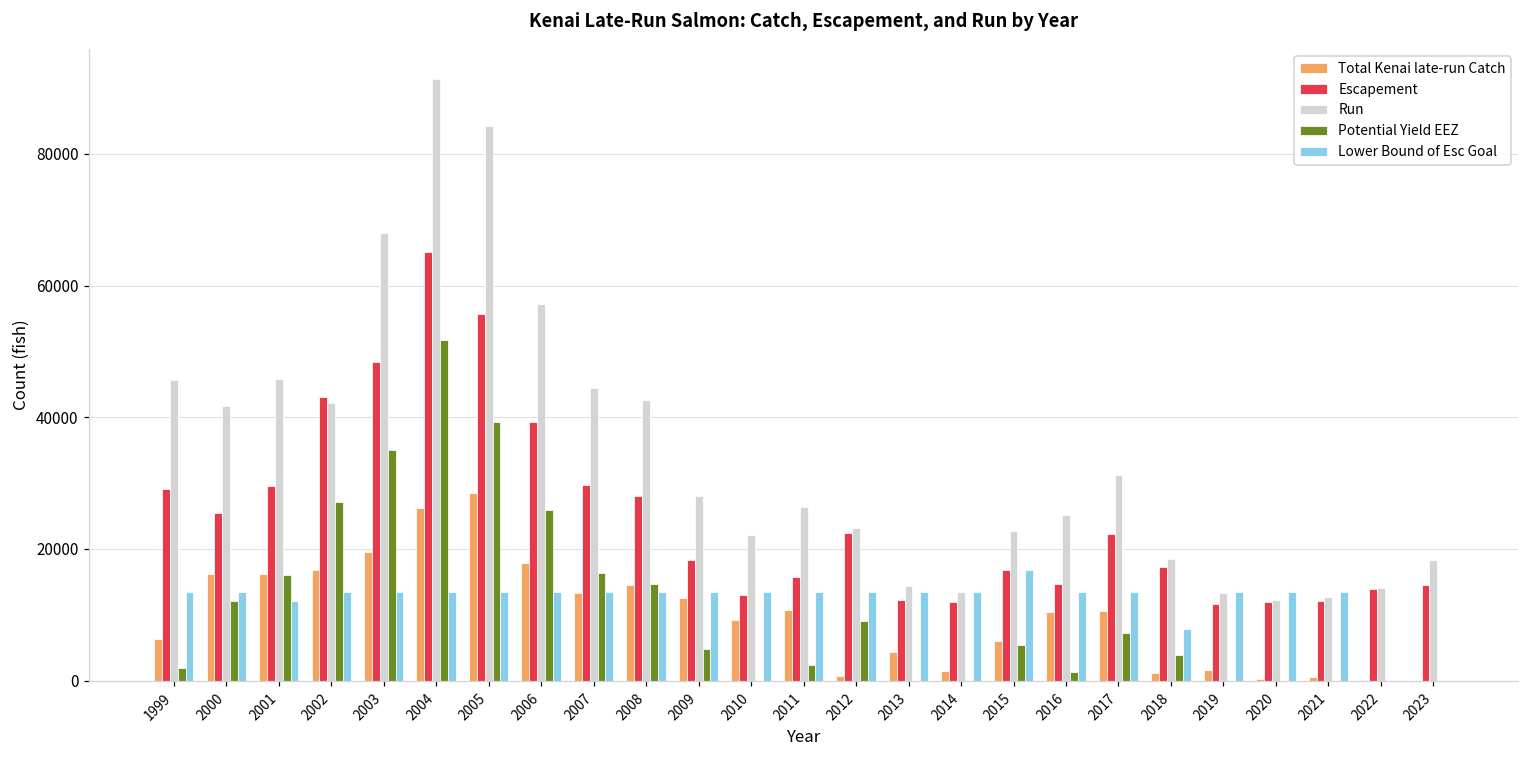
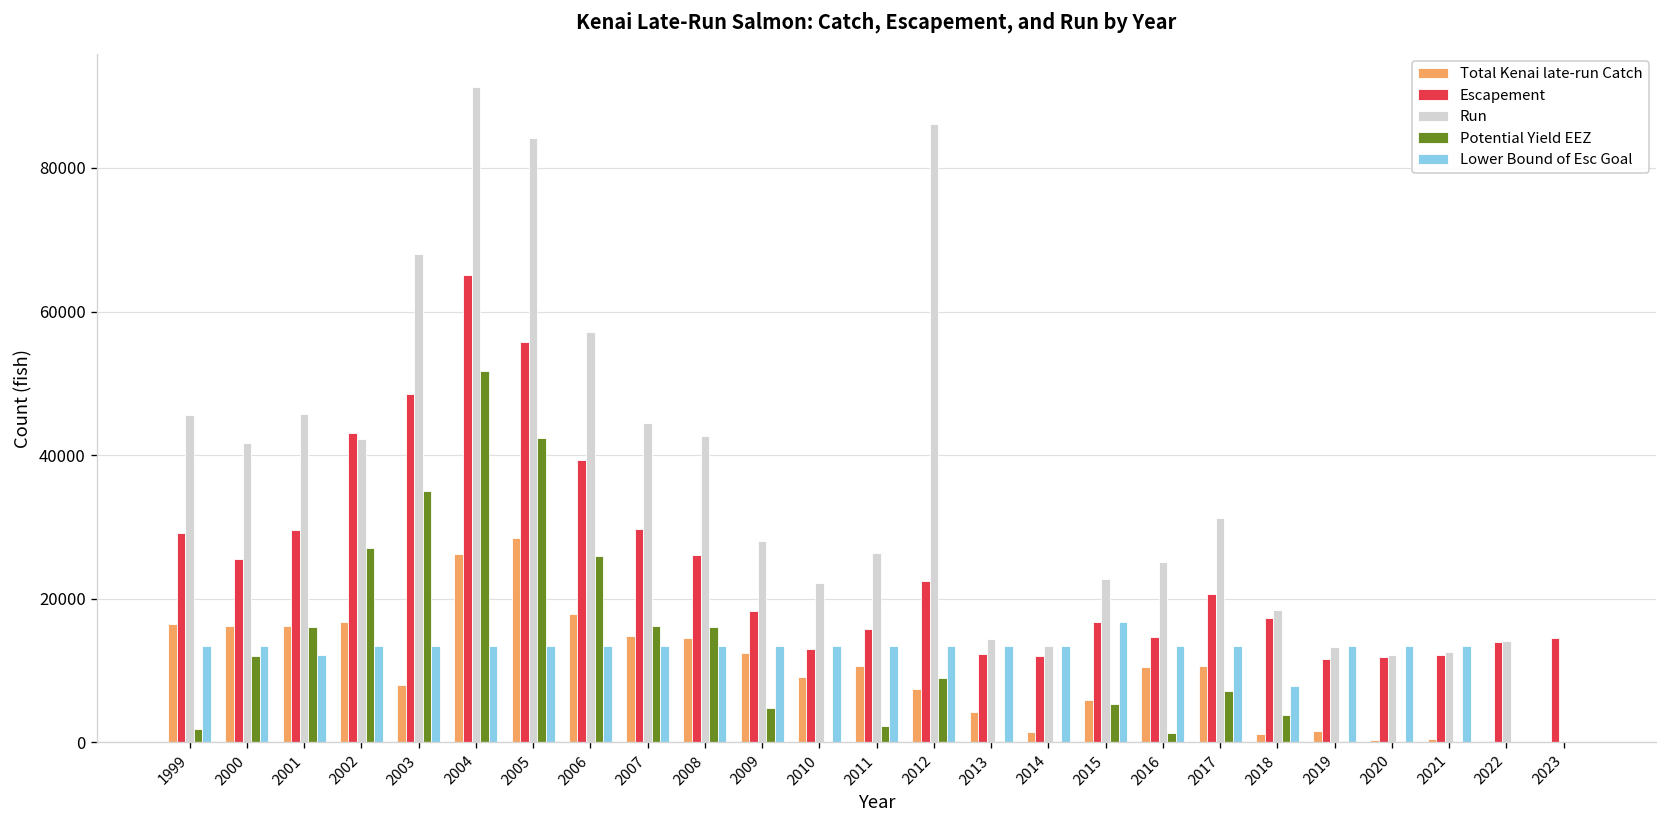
Total Kenai late-run Catch, 1999: 6000 -> 17000
Total Kenai late-run Catch, 2003: 20000 -> 8000
Potential Yield EEZ, 2005: 39000 -> 42000
Total Kenai late-run Catch, 2007: 13000 -> 15000
Escapement, 2008: 28000 -> 26000
Potential Yield EEZ, 2008: 15000 -> 16000
Total Kenai late-run Catch, 2012: 1000 -> 7000
Run, 2012: 23000 -> 86000
Escapement, 2017: 22000 -> 21000
Run, 2023: 18000 -> 0
